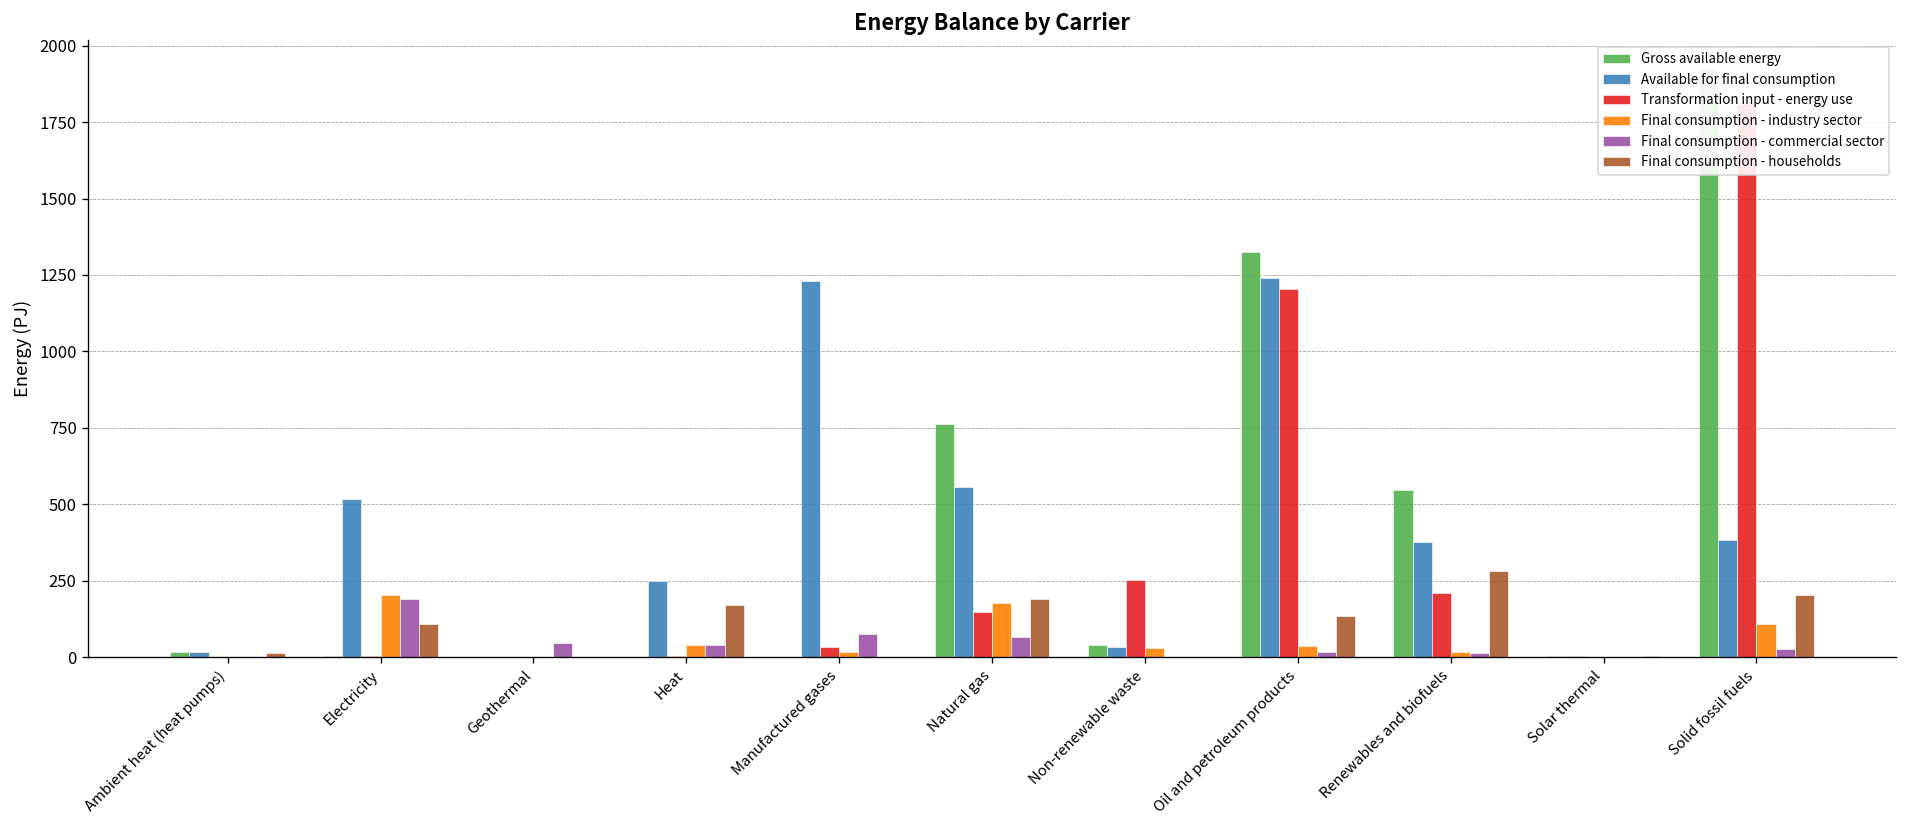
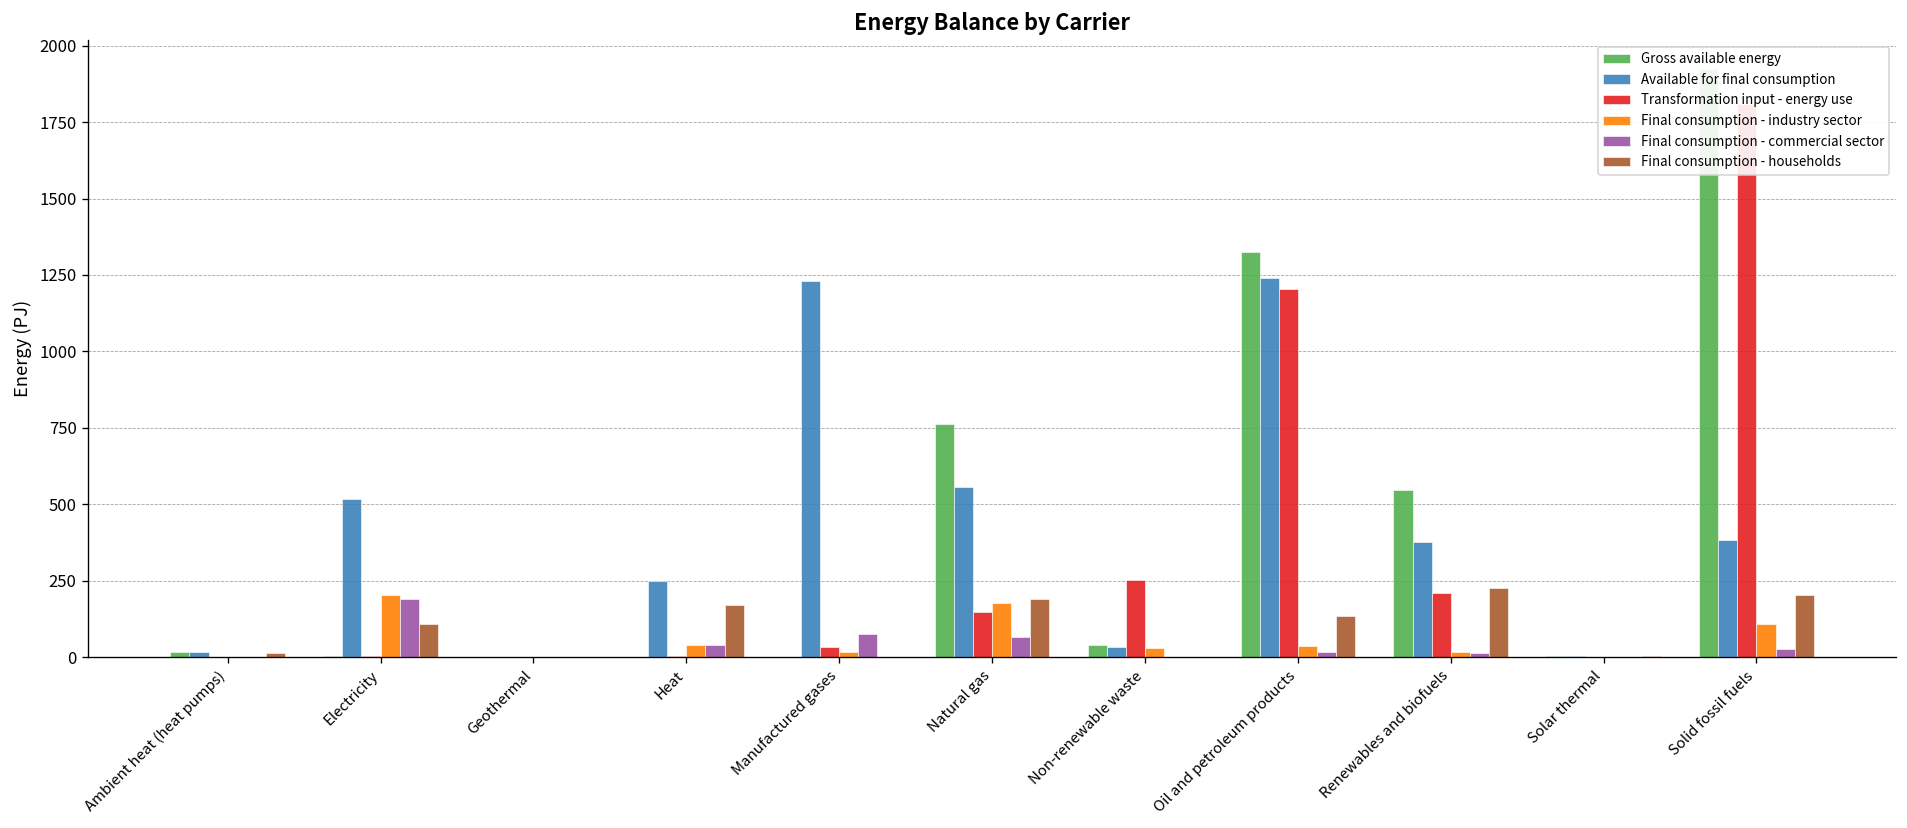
Final consumption - commercial sector, Geothermal: 50 -> 0
Final consumption - households, Renewables and biofuels: 280 -> 230
